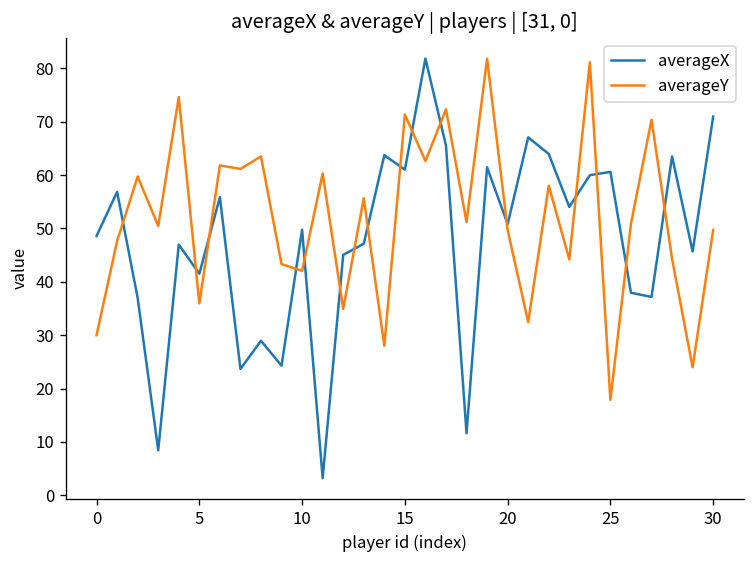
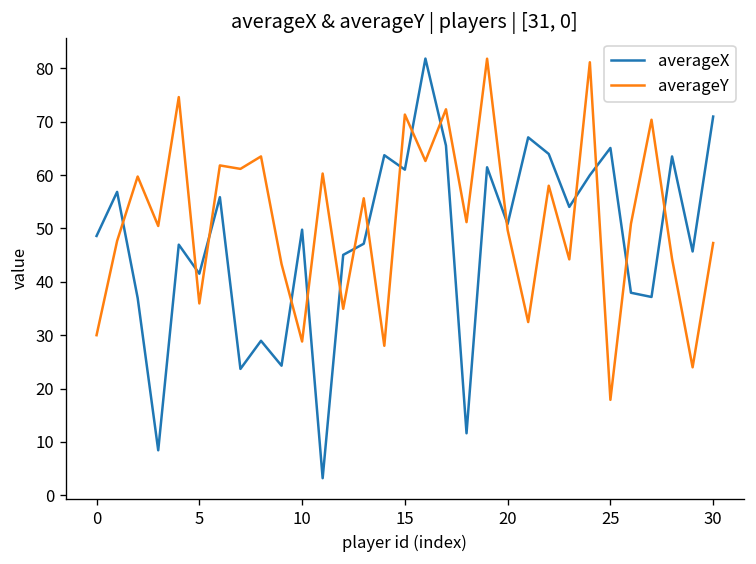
averageY, 10: 42 -> 29
averageX, 25: 61 -> 65
averageY, 30: 50 -> 47
